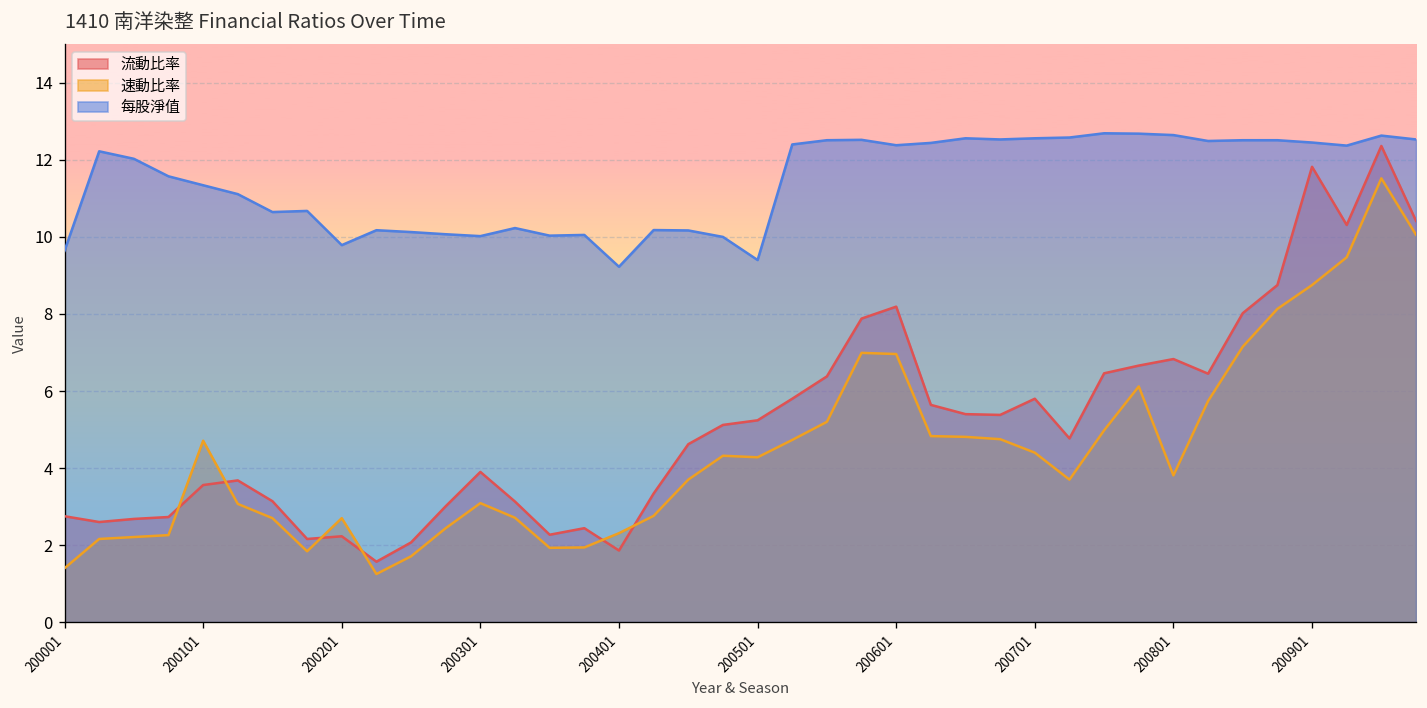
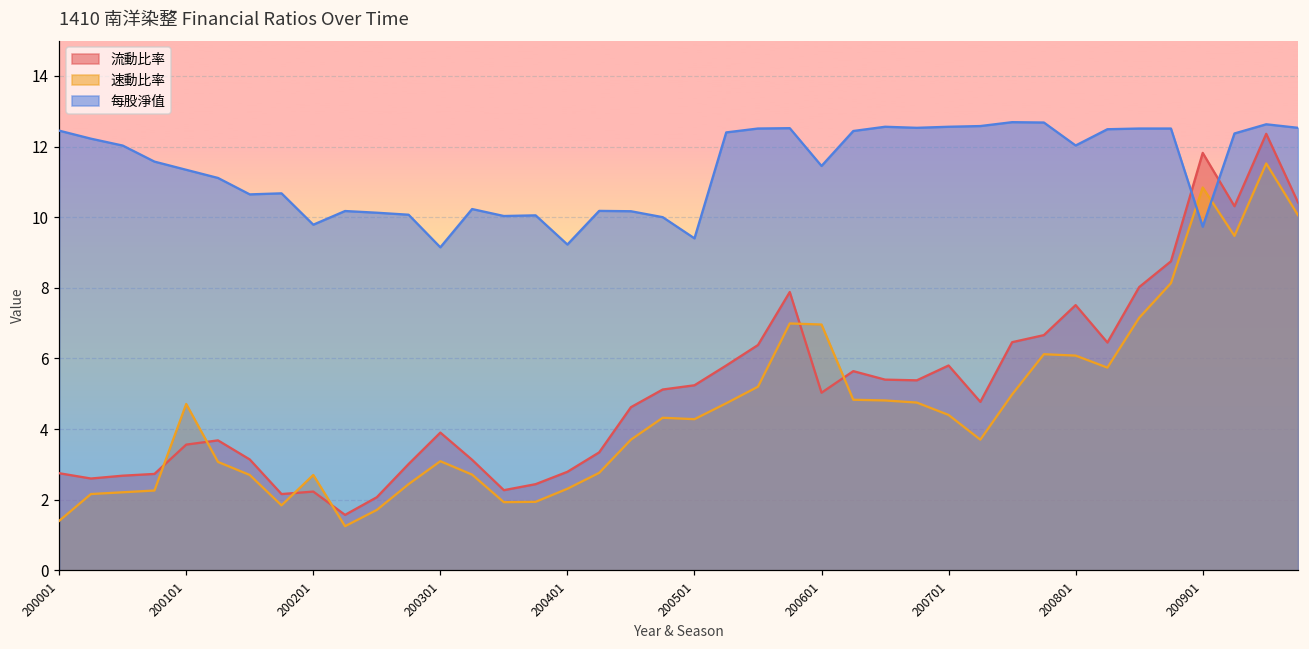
每股淨值, 200001: 9.6 -> 12.5
每股淨值, 200301: 10.0 -> 9.1
流動比率, 200401: 1.9 -> 2.8
流動比率, 200601: 8.2 -> 5.0
每股淨值, 200601: 12.4 -> 11.5
流動比率, 200801: 6.8 -> 7.5
速動比率, 200801: 3.8 -> 6.1
每股淨值, 200801: 12.6 -> 12.0
速動比率, 200901: 8.8 -> 10.8
每股淨值, 200901: 12.5 -> 9.7
